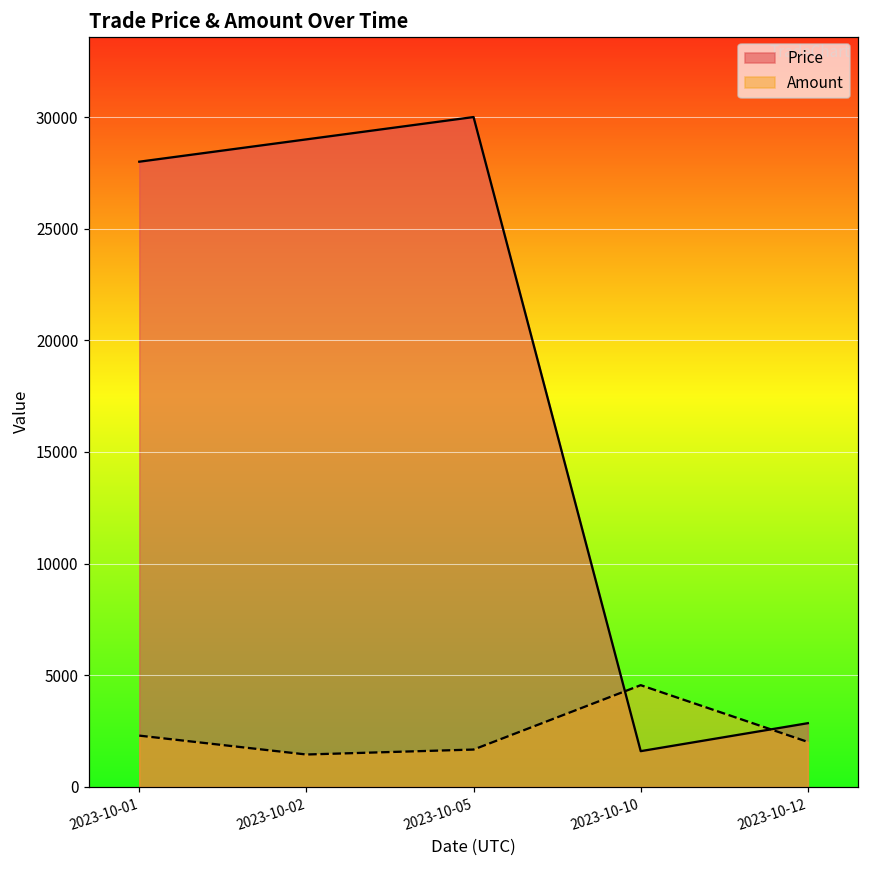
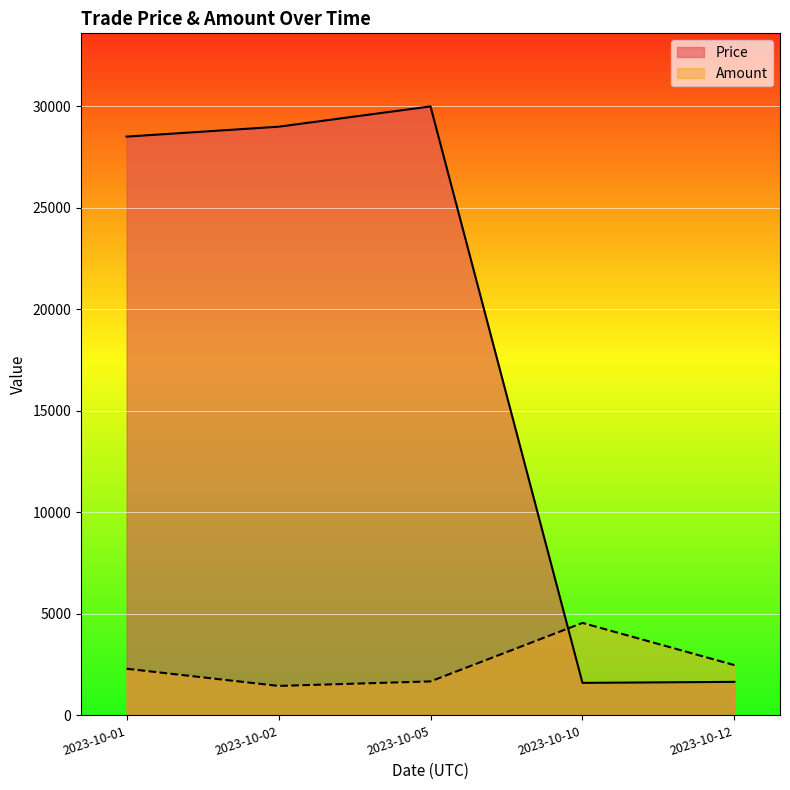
Price, 2023-10-01: 28000 -> 28500
Price, 2023-10-12: 2900 -> 1700
Amount, 2023-10-12: 2000 -> 2500
